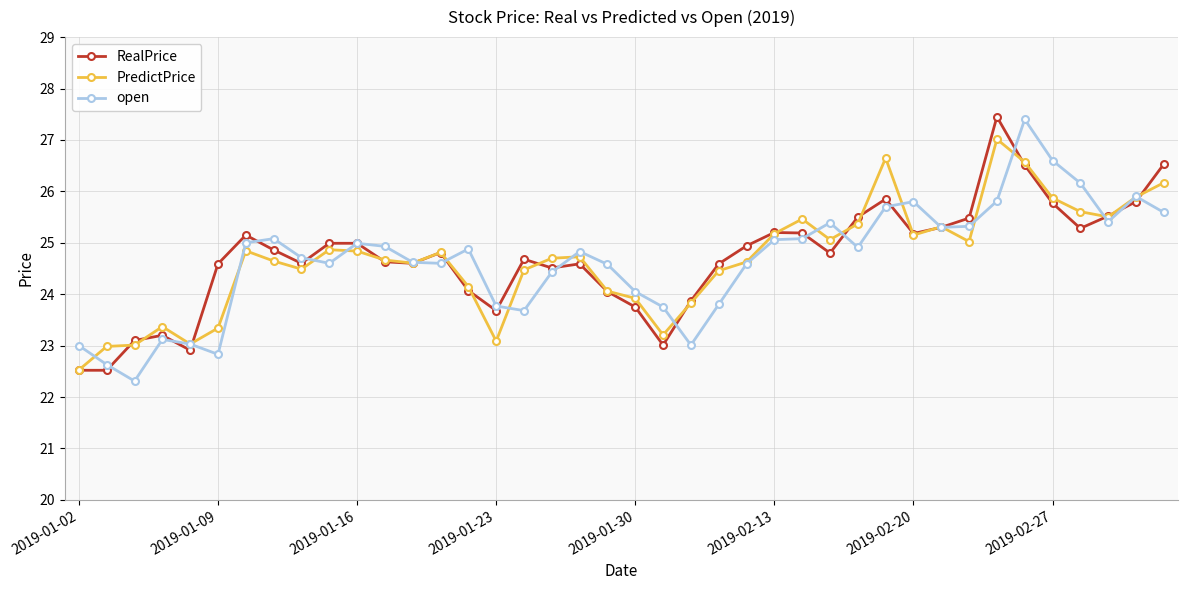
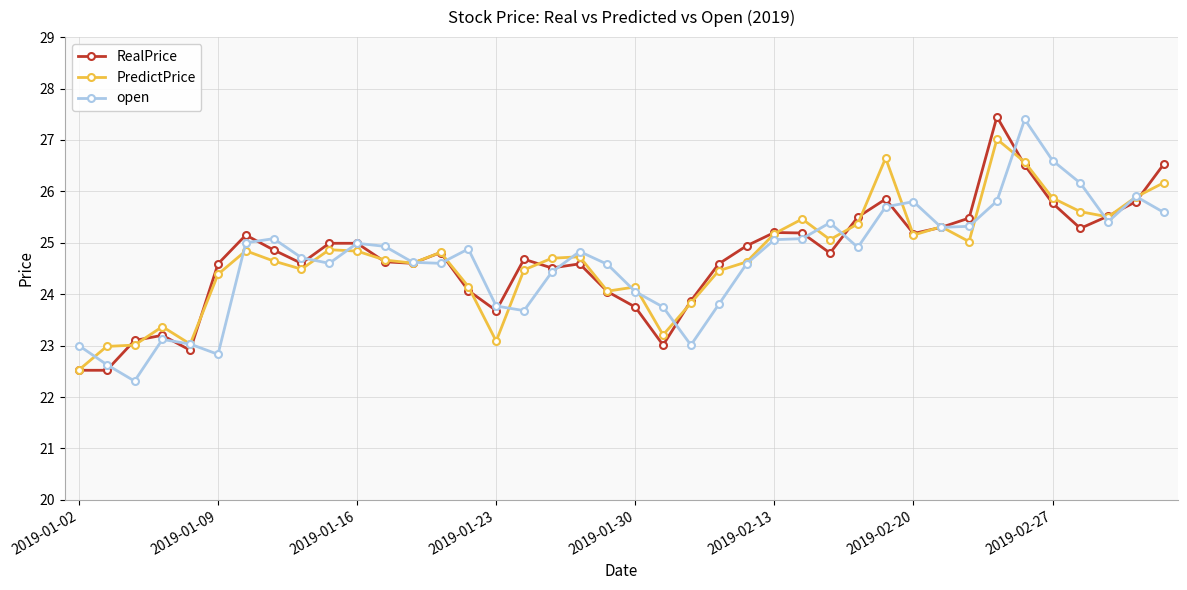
PredictPrice, 2019-01-09: 23.3 -> 24.4
PredictPrice, 2019-01-30: 23.9 -> 24.1
